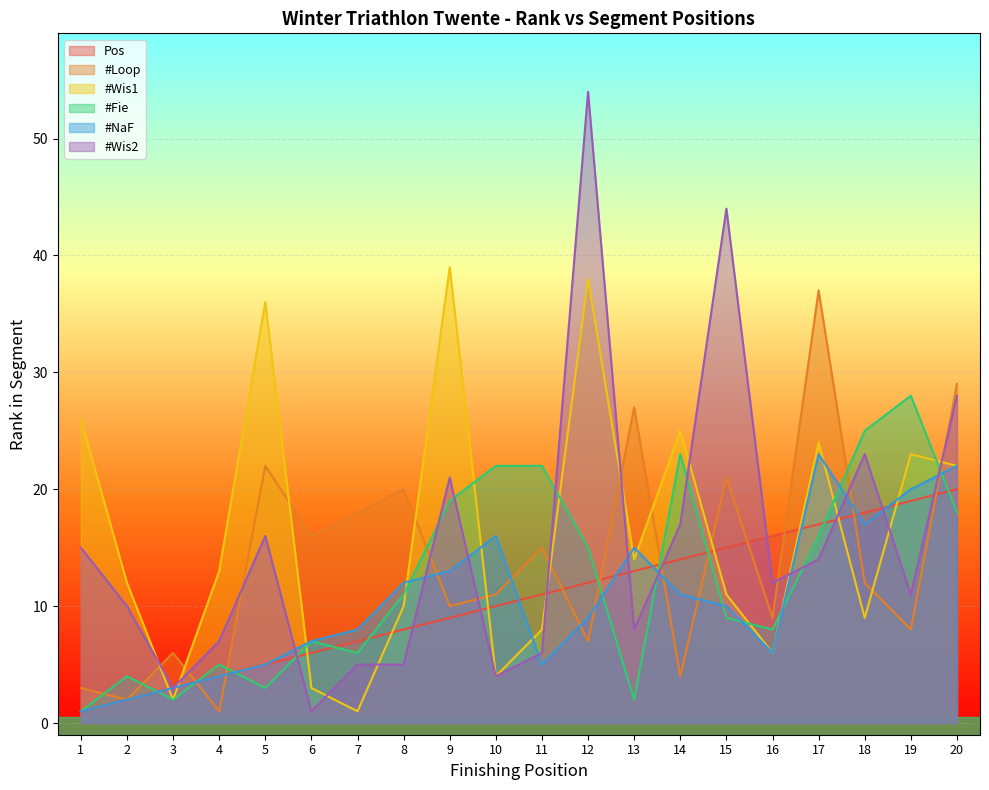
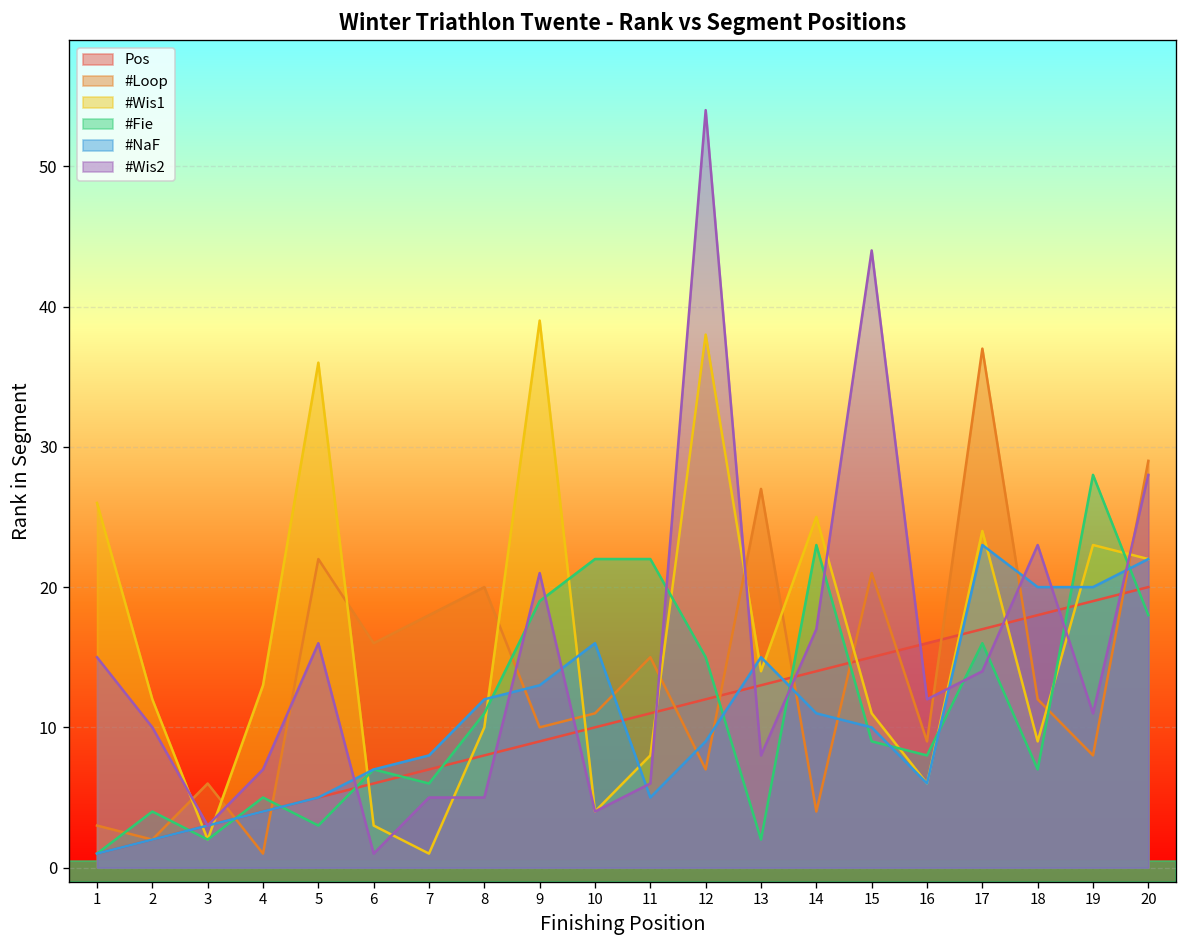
#Fie, 18: 25 -> 7
#NaF, 18: 17 -> 20
